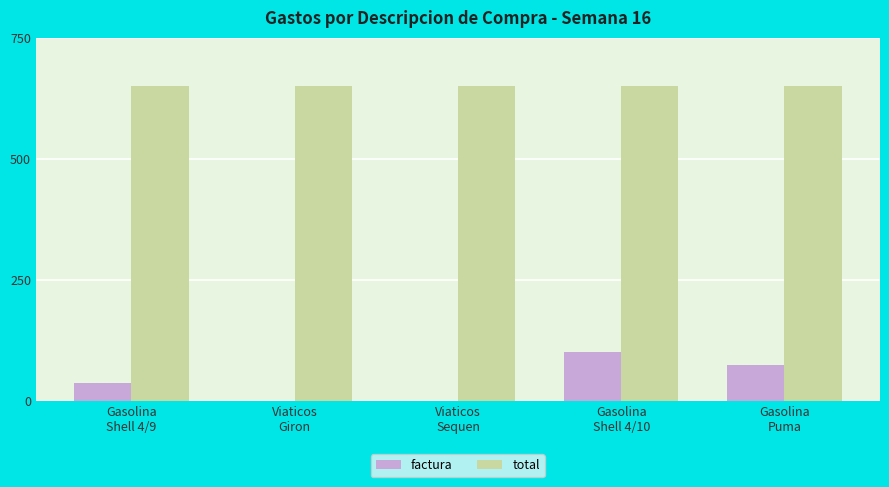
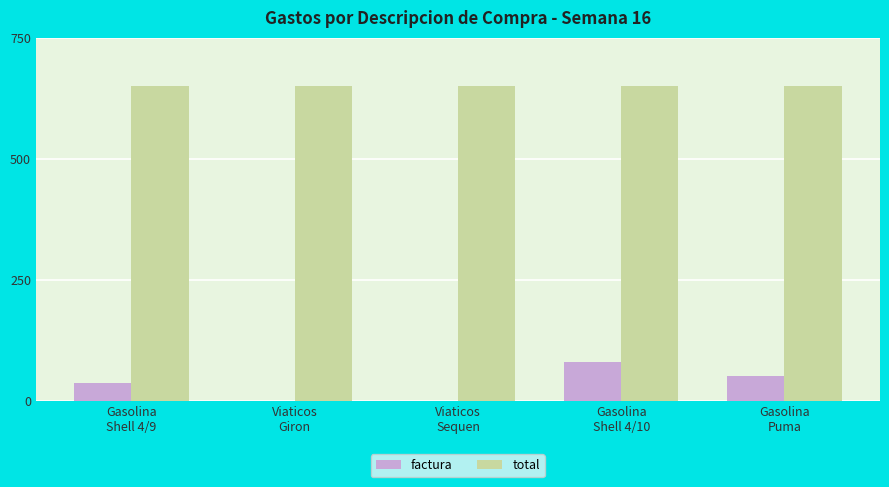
factura, Gasolina Shell 4/10: 100 -> 80
factura, Gasolina Puma: 70 -> 50
